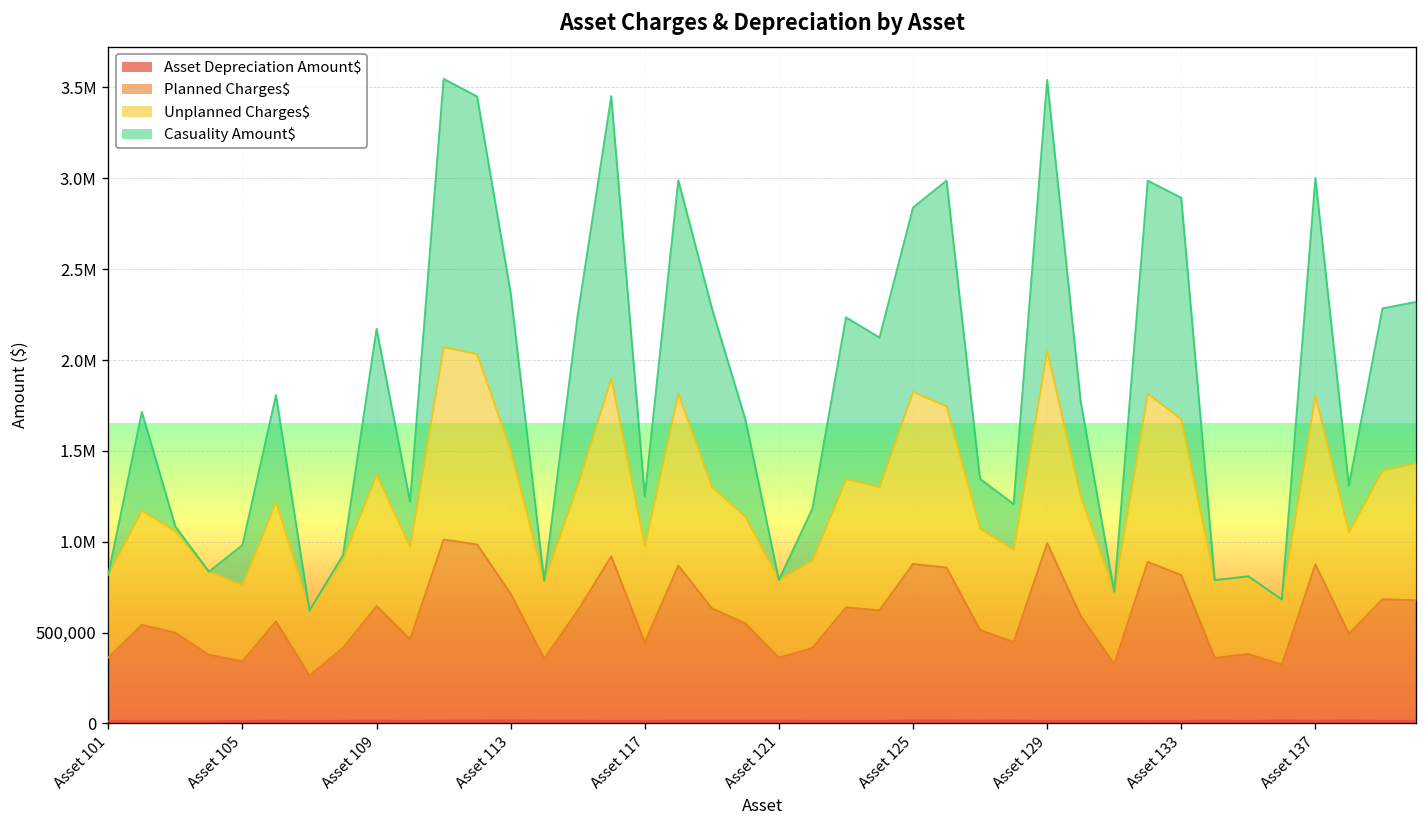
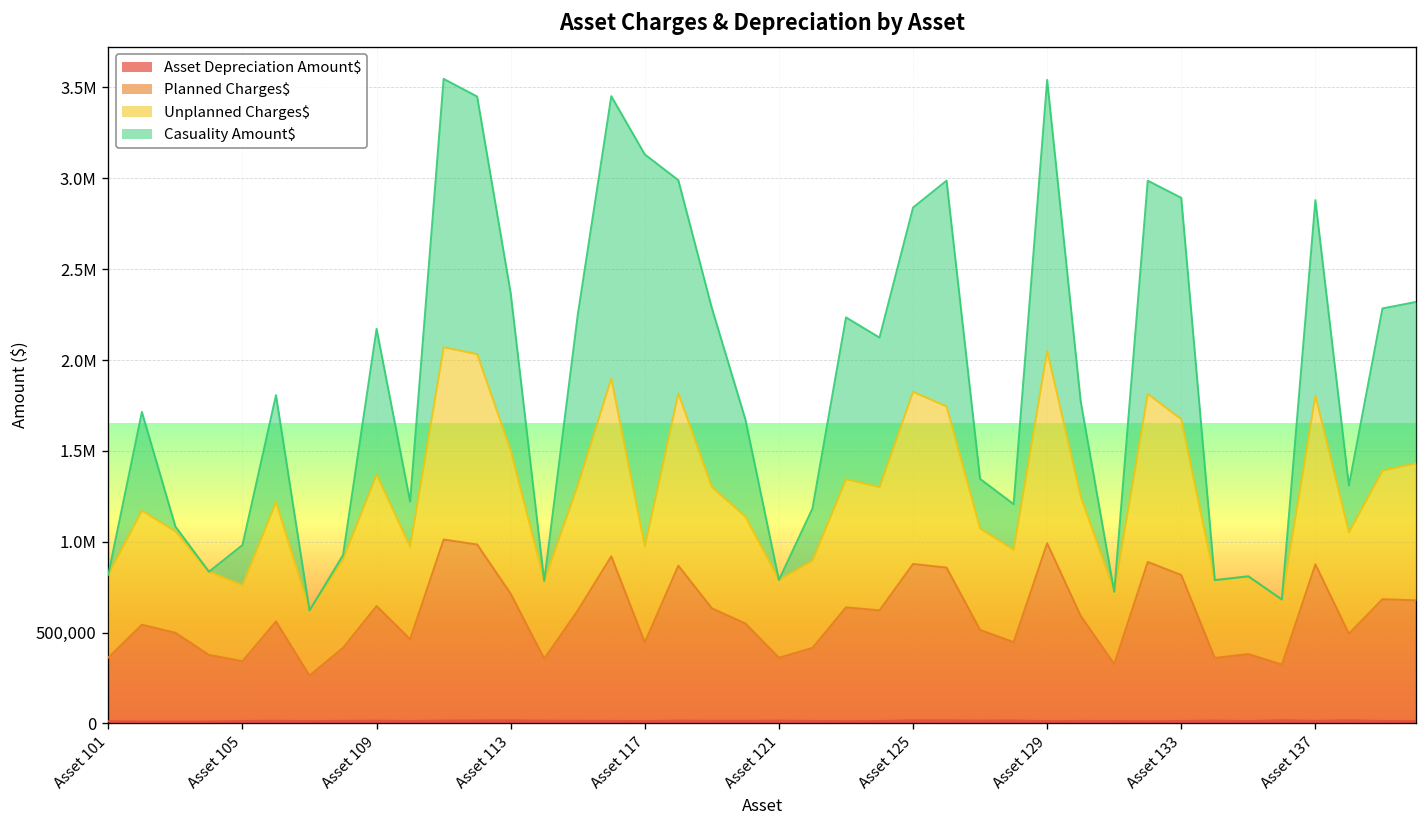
Casuality Amount$, Asset 117: 270,000 -> 2,160,000
Casuality Amount$, Asset 137: 1,200,000 -> 1,080,000
